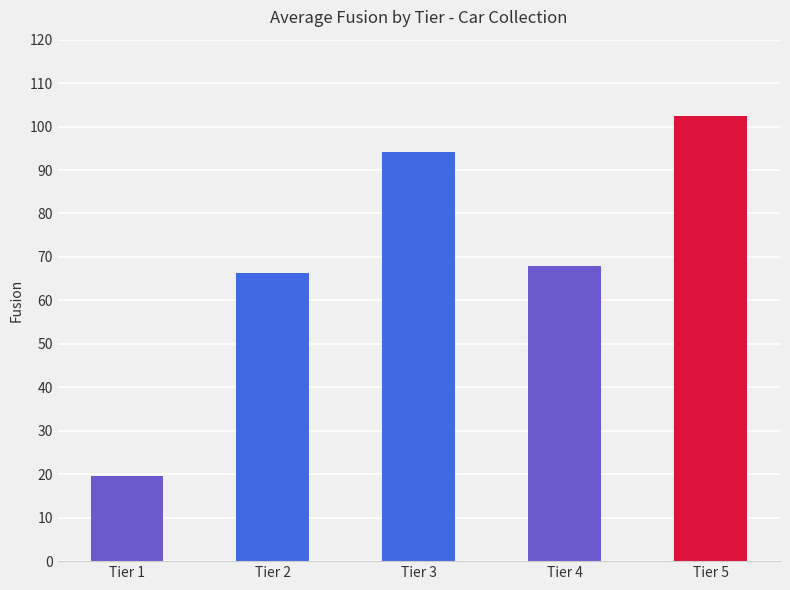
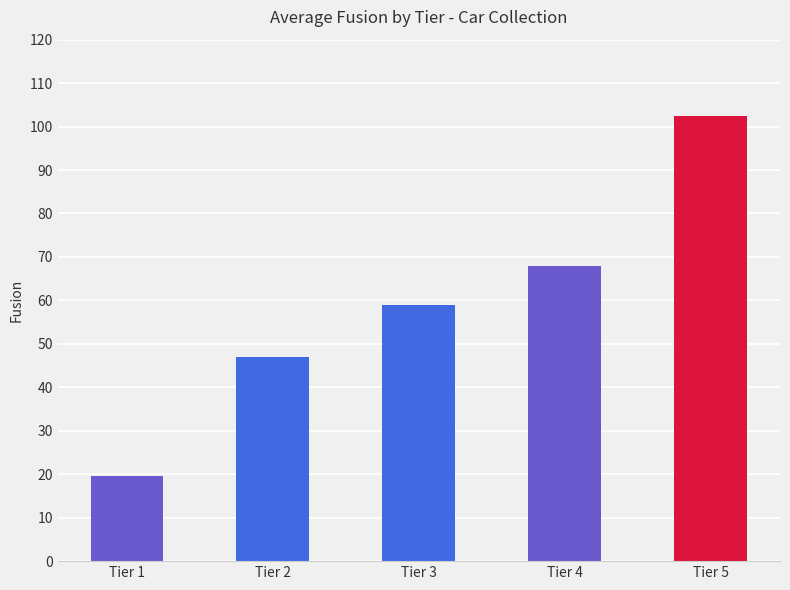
Tier 2: 66 -> 47
Tier 3: 94 -> 59
